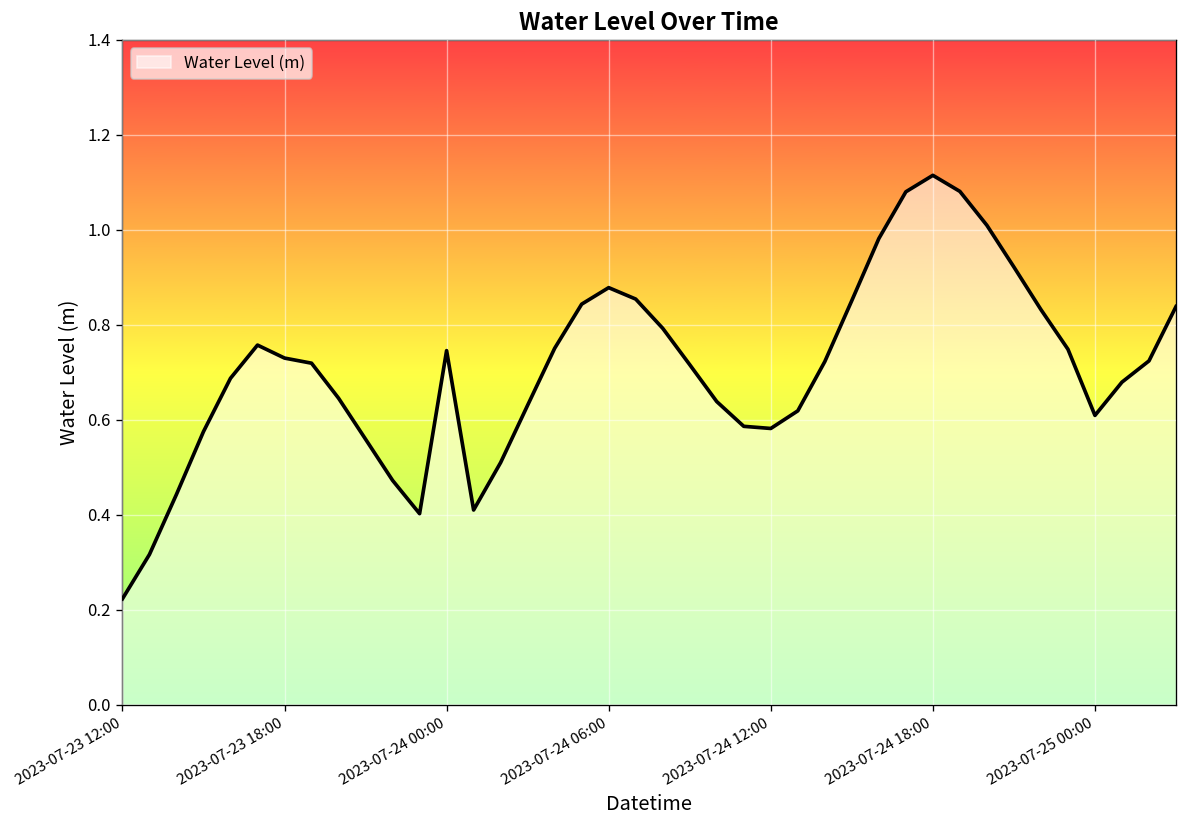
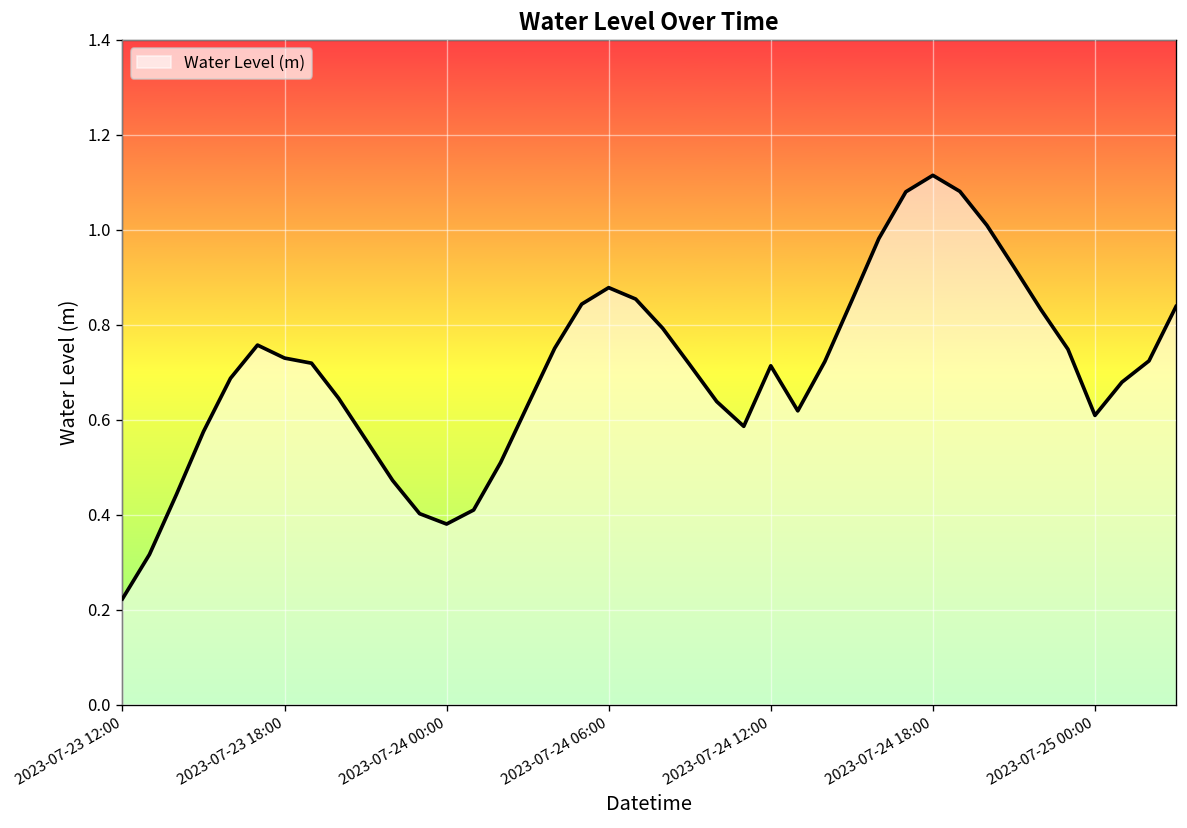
2023-07-24 00:00: 0.75 -> 0.38
2023-07-24 12:00: 0.58 -> 0.71
